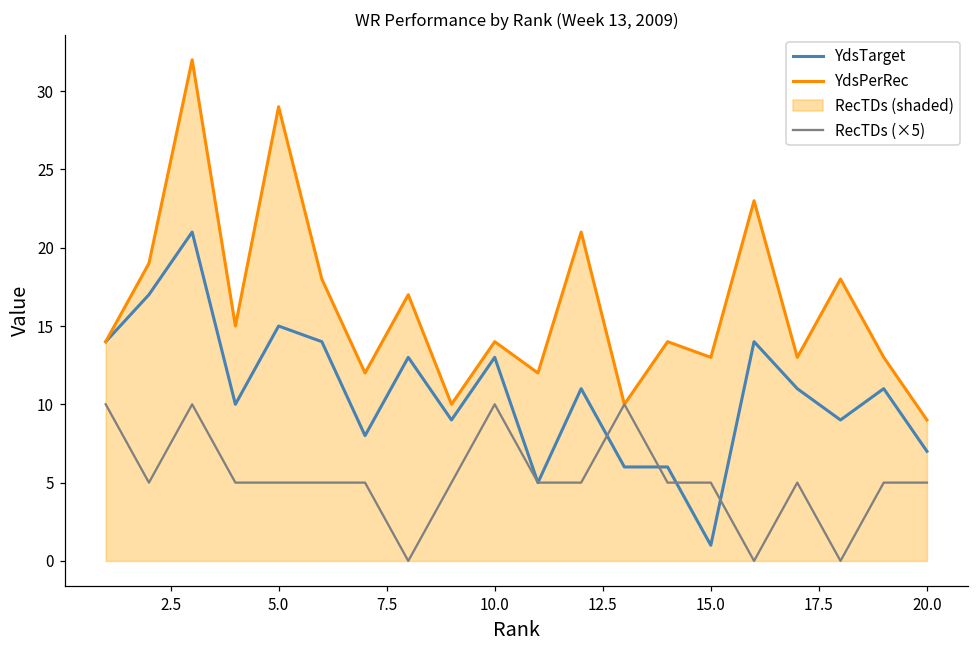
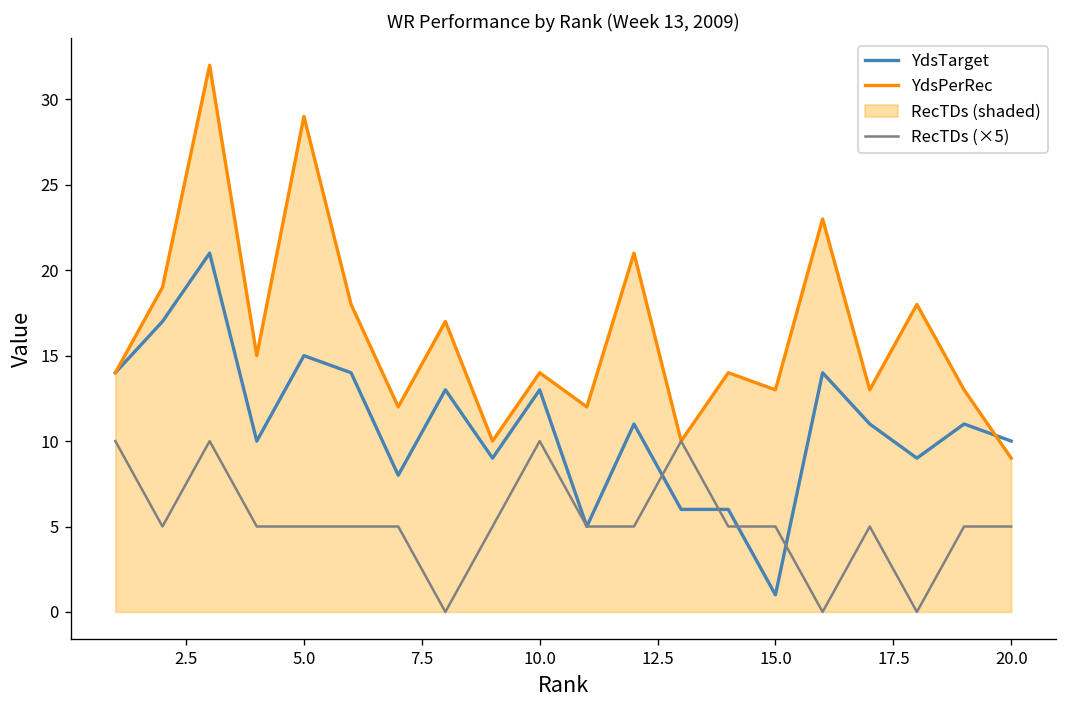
YdsTarget, 20.0: 7 -> 10
